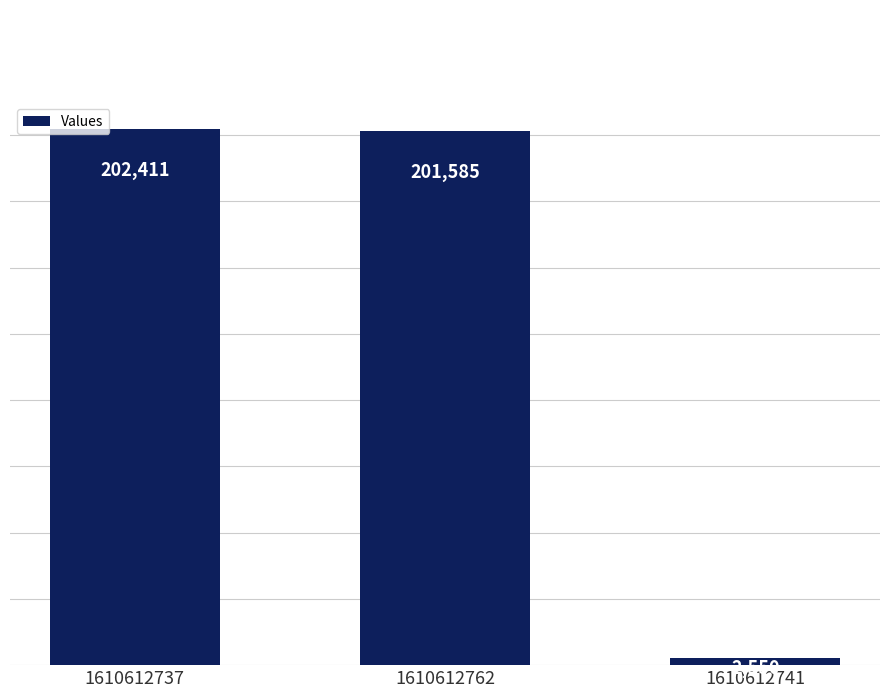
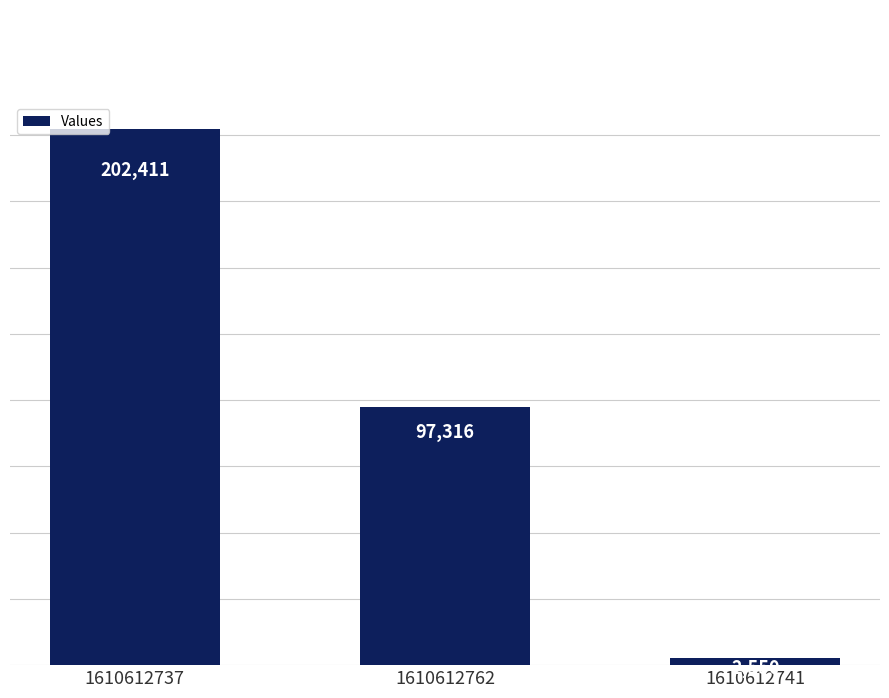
1610612762: 201,585 -> 97,316
